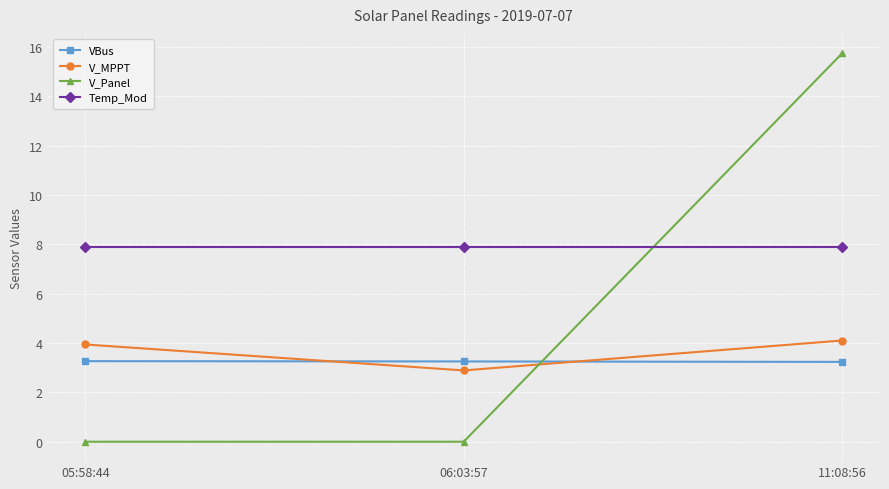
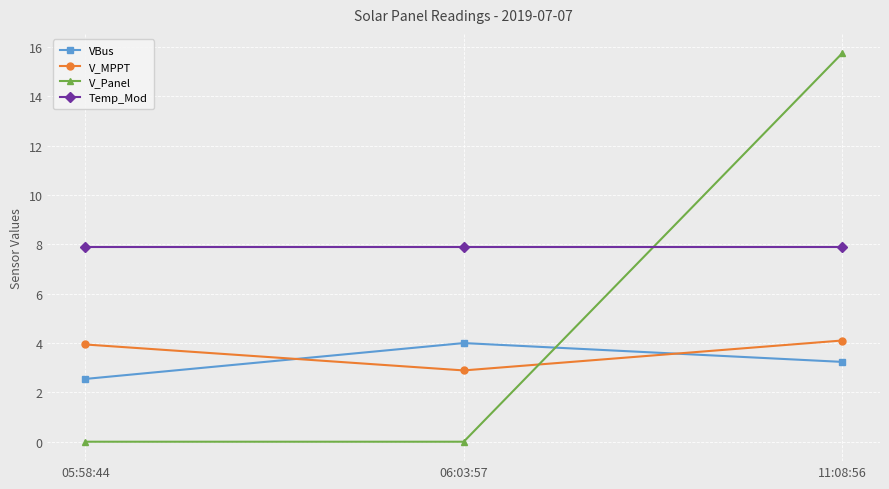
VBus, 05:58:44: 3.3 -> 2.5
VBus, 06:03:57: 3.3 -> 4.0
